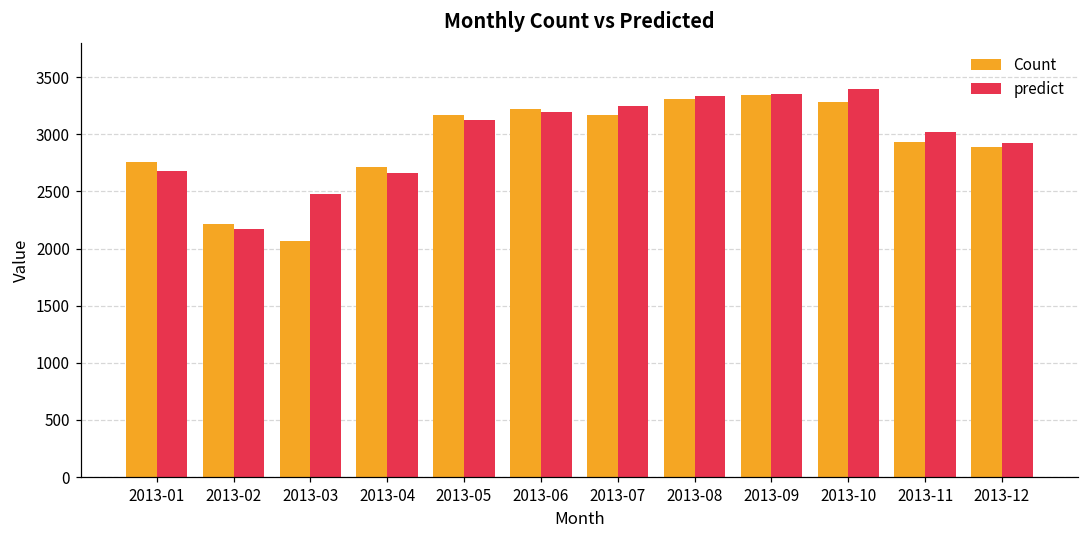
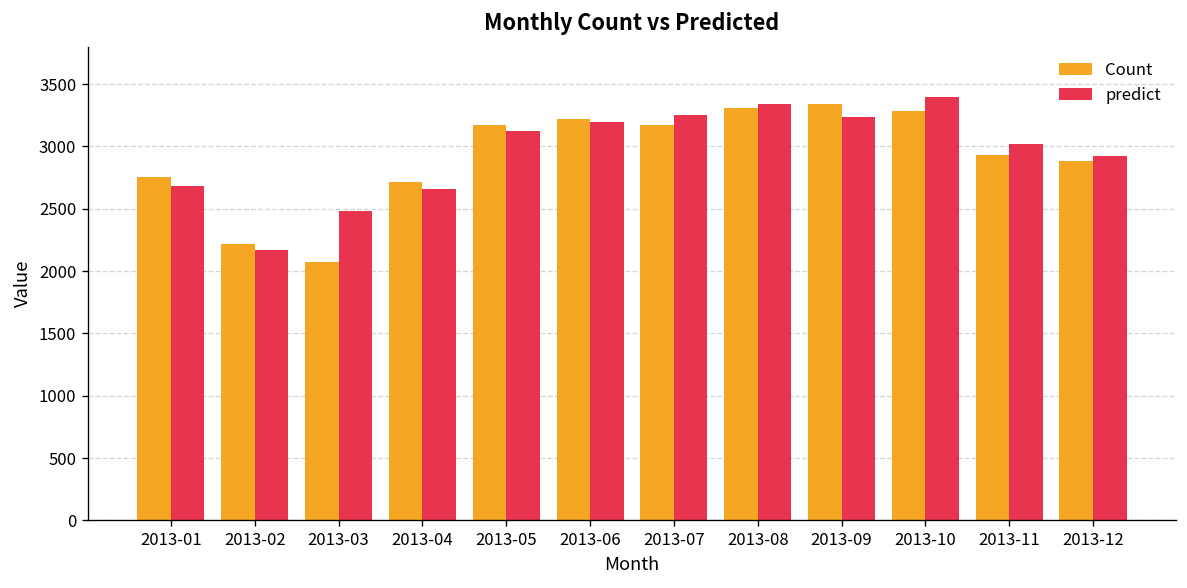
predict, 2013-09: 3350 -> 3240
